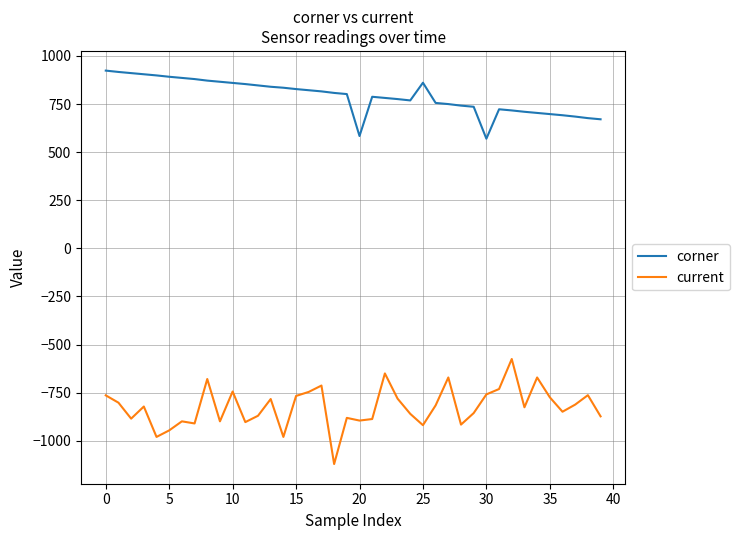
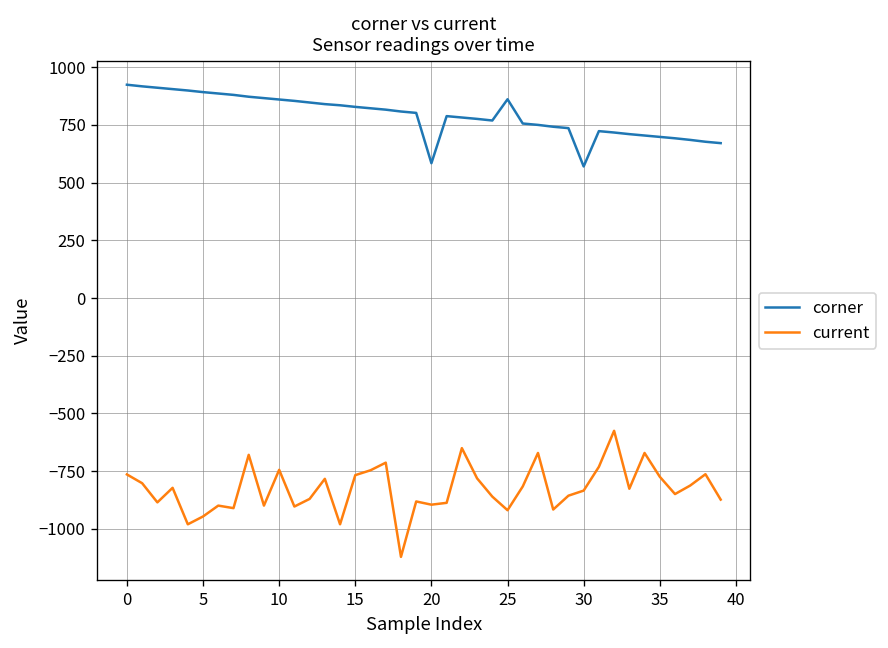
current, 30: -760 -> -830
